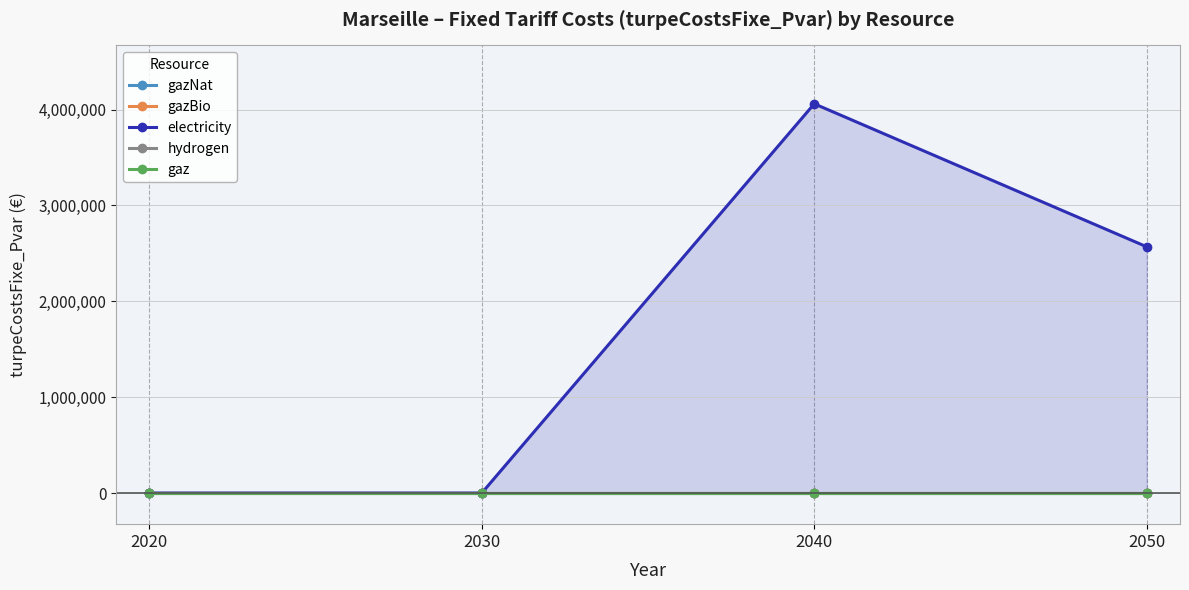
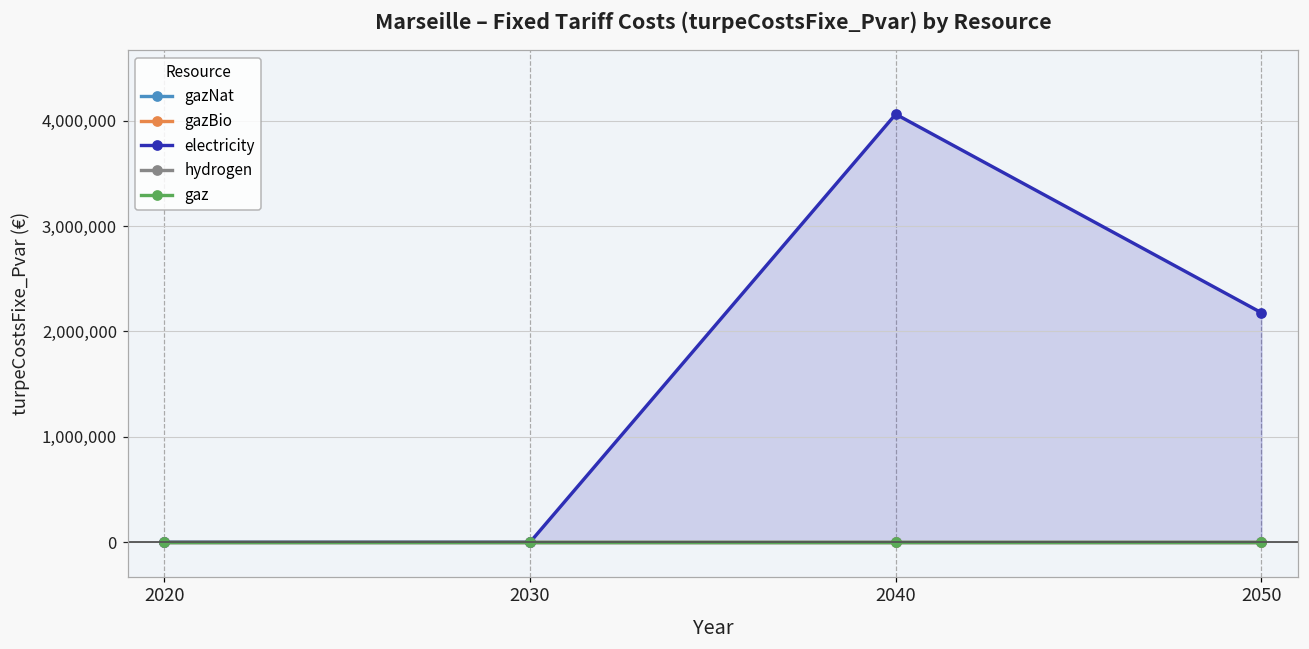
electricity, 2050: 2,600,000 -> 2,200,000
